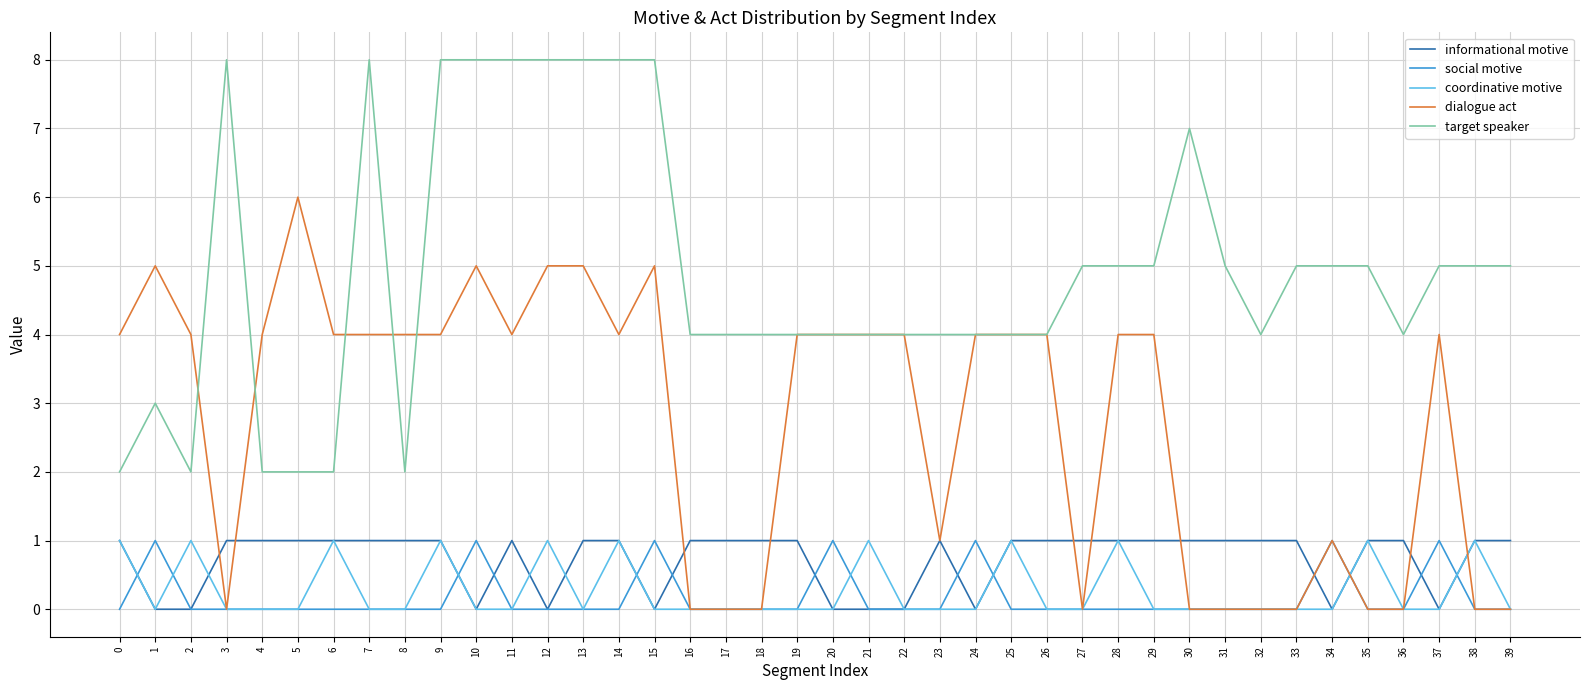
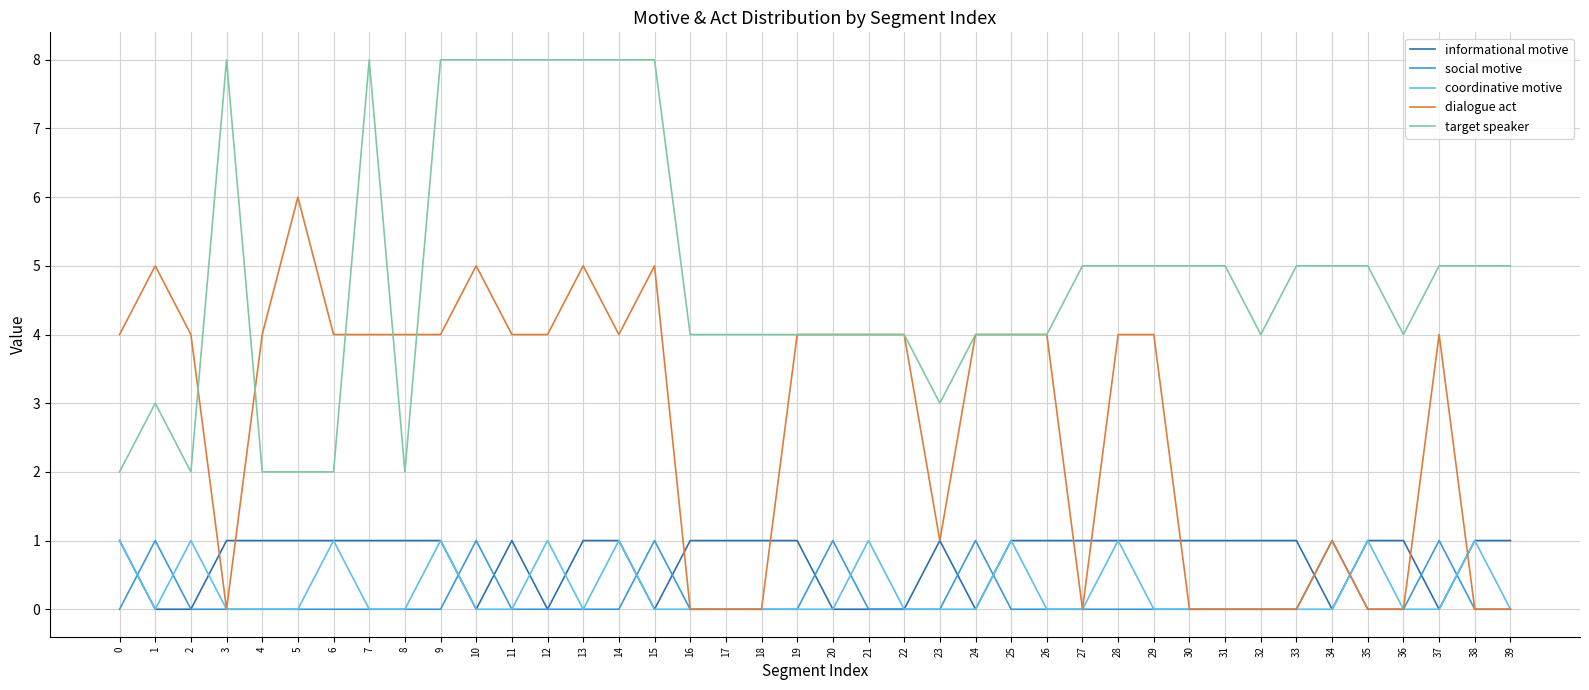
dialogue act, 12: 5 -> 4
target speaker, 23: 4 -> 3
target speaker, 30: 7 -> 5
